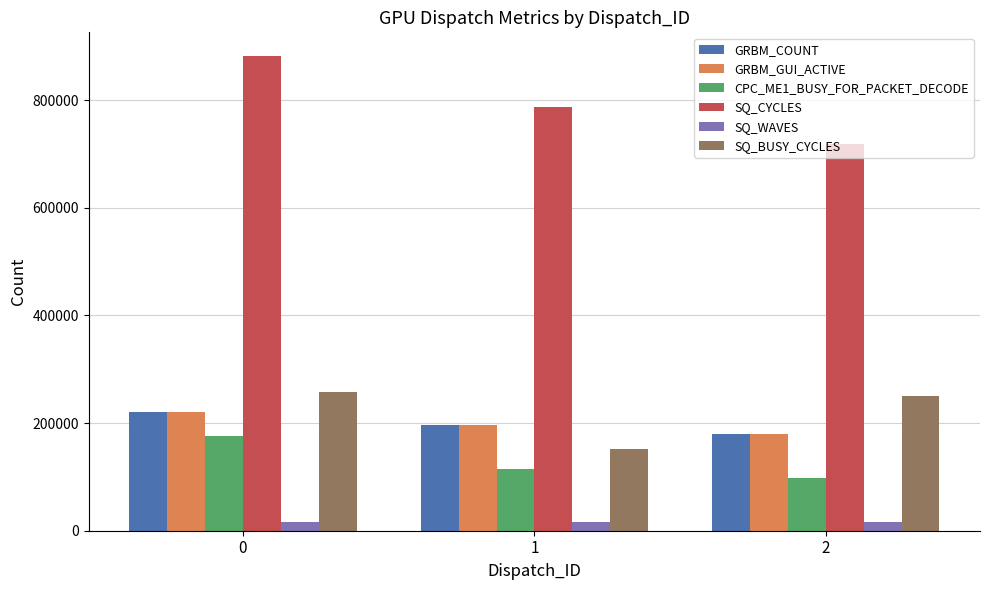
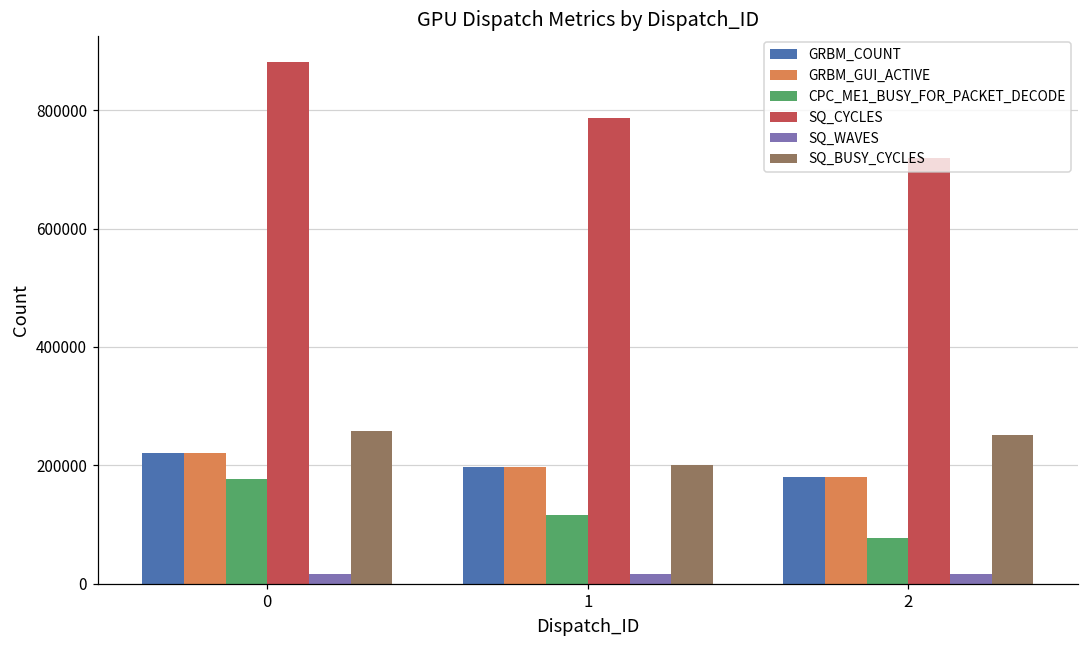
SQ_BUSY_CYCLES, 1: 150000 -> 200000
CPC_ME1_BUSY_FOR_PACKET_DECODE, 2: 100000 -> 80000
